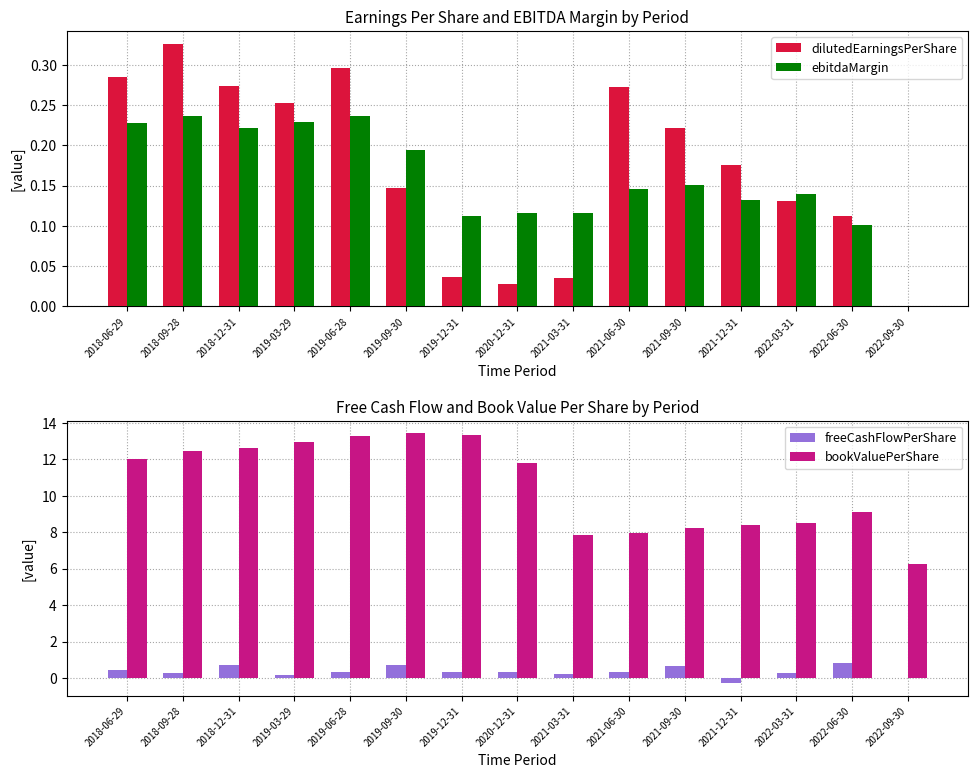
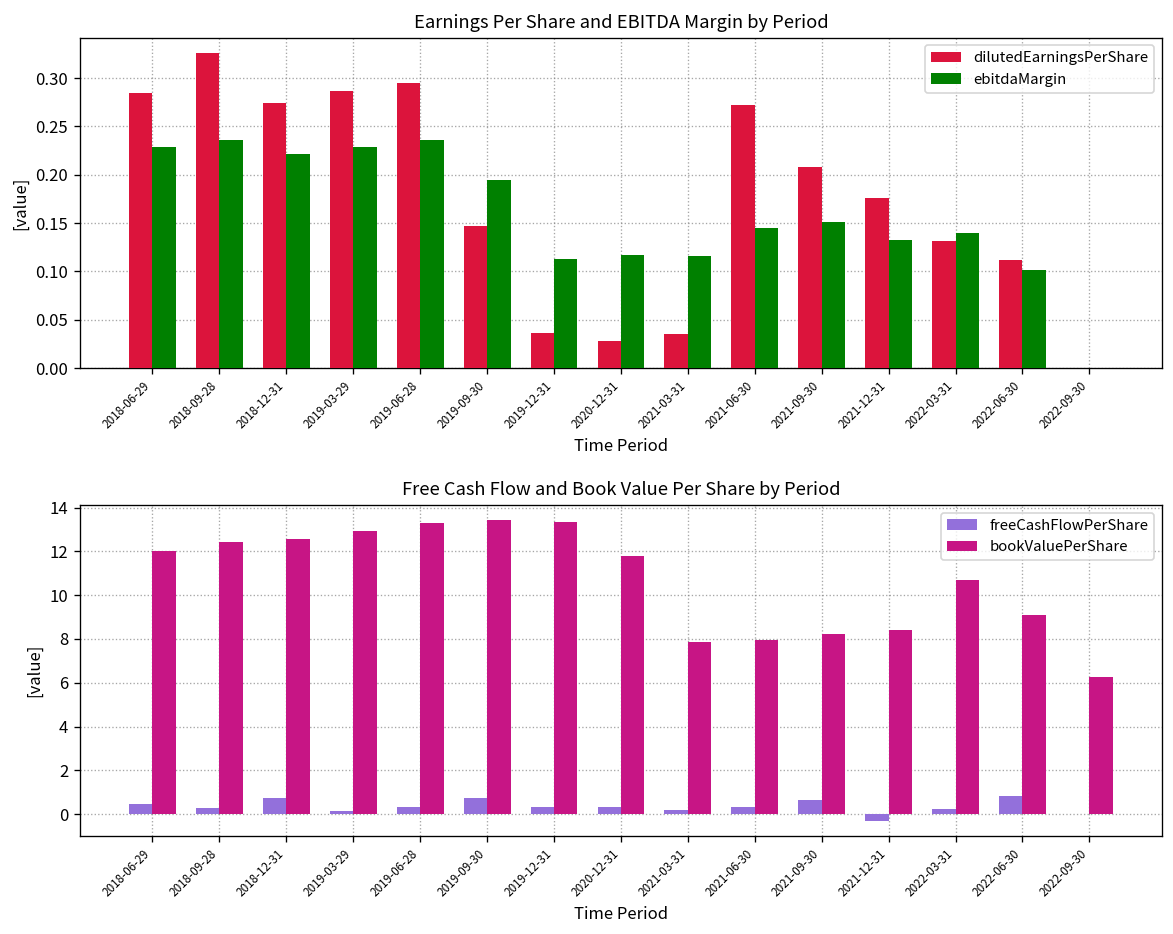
Earnings Per Share and EBITDA Margin by Period, dilutedEarningsPerShare, 2019-03-29: 0.25 -> 0.29
Earnings Per Share and EBITDA Margin by Period, dilutedEarningsPerShare, 2021-09-30: 0.22 -> 0.21
Free Cash Flow and Book Value Per Share by Period, bookValuePerShare, 2022-03-31: 8.5 -> 10.7
